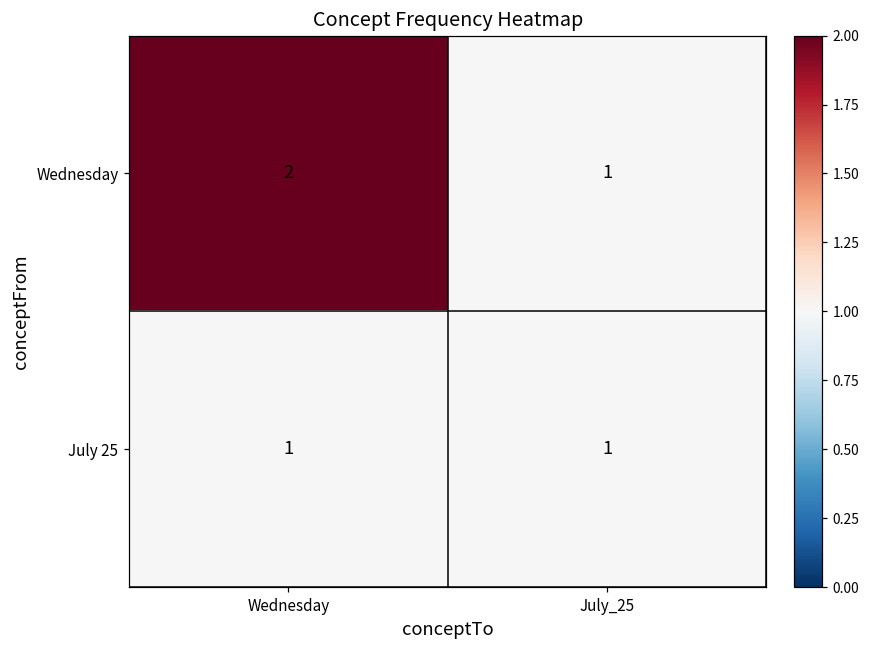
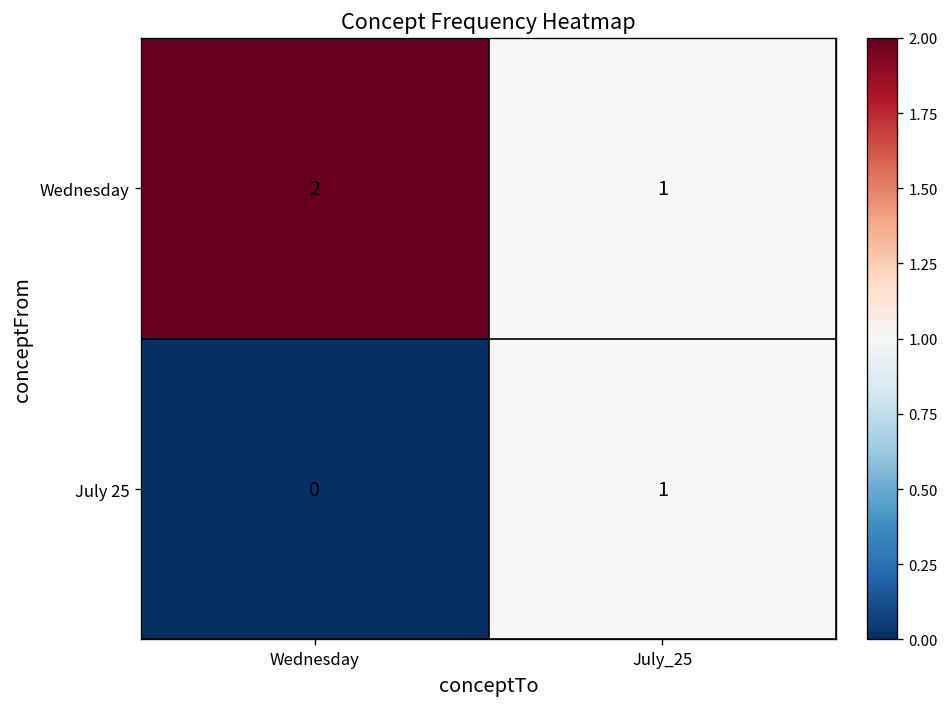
July 25, Wednesday: 1 -> 0
